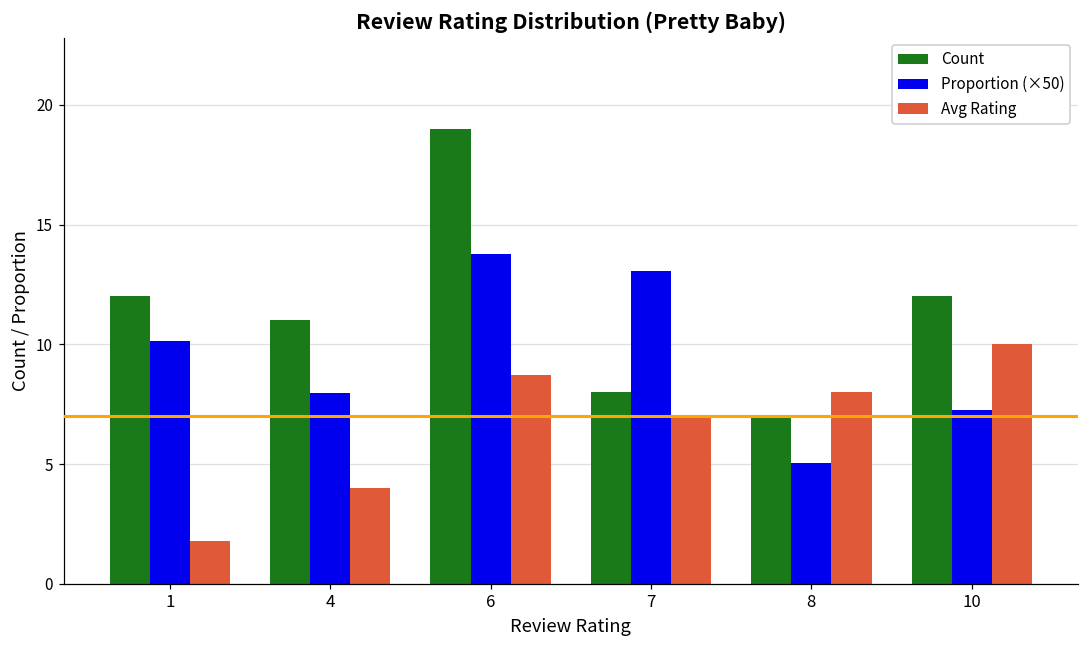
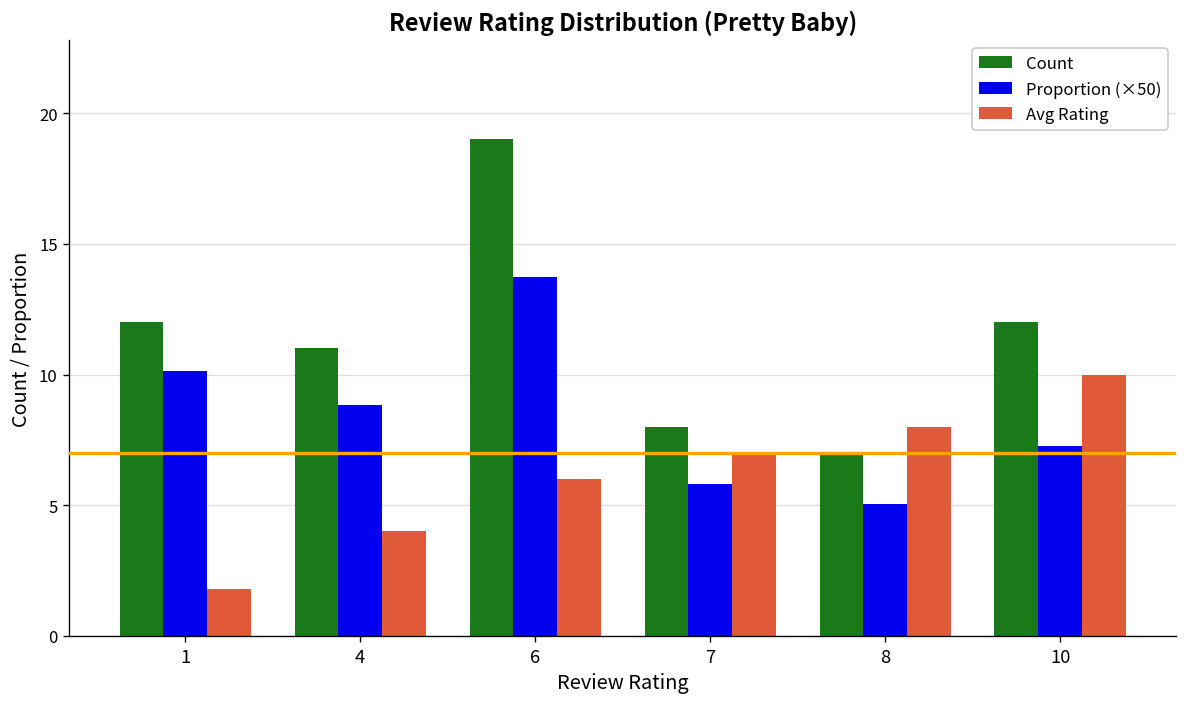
Proportion (×50), 4: 8.0 -> 8.9
Avg Rating, 6: 8.7 -> 6.0
Proportion (×50), 7: 13.1 -> 5.8
